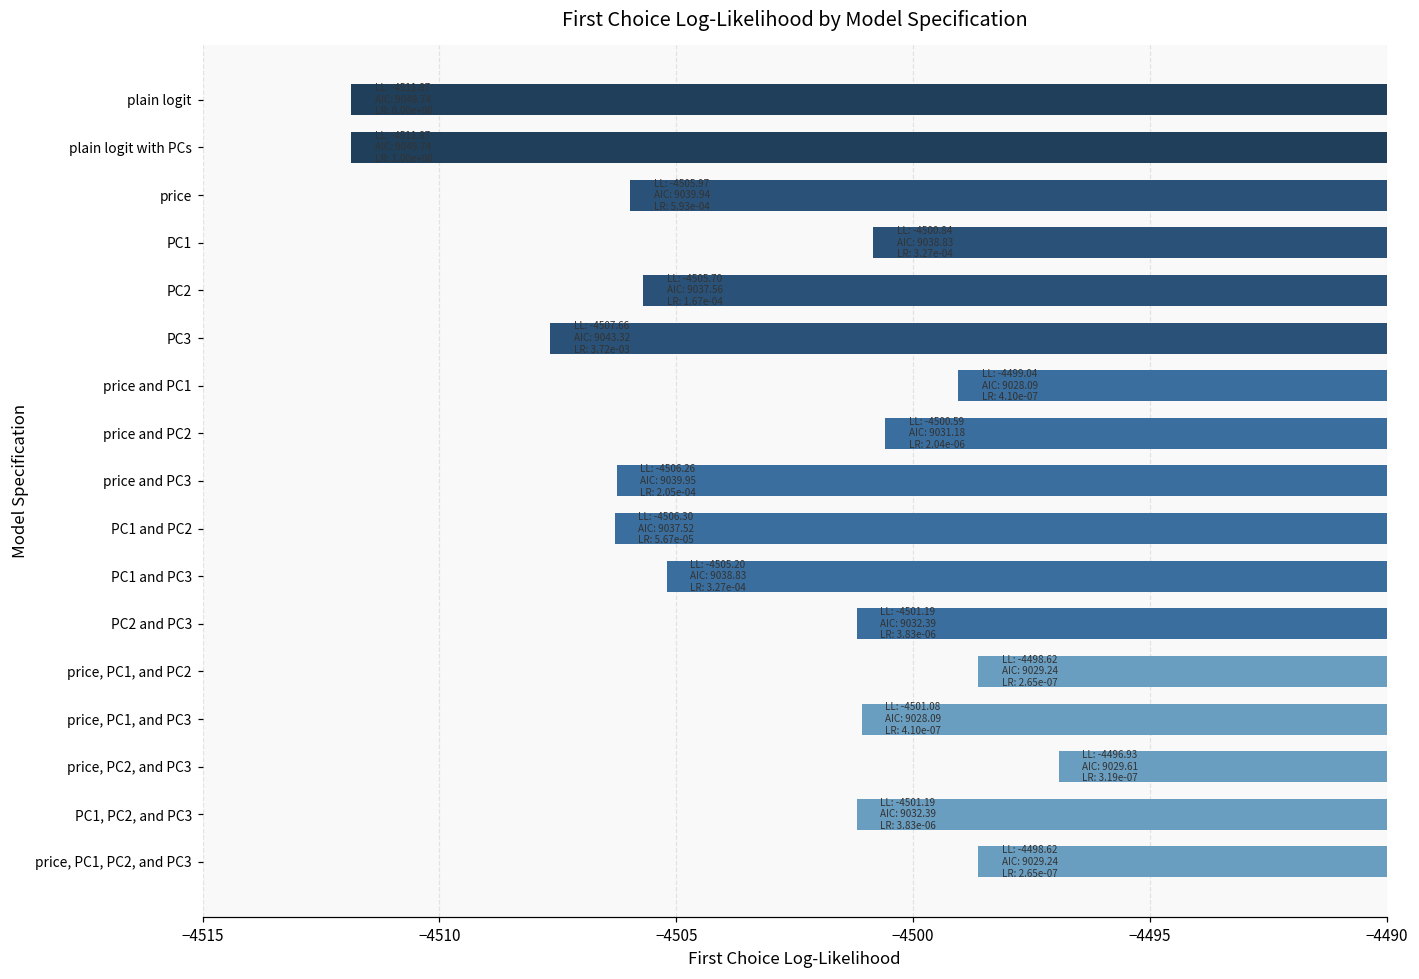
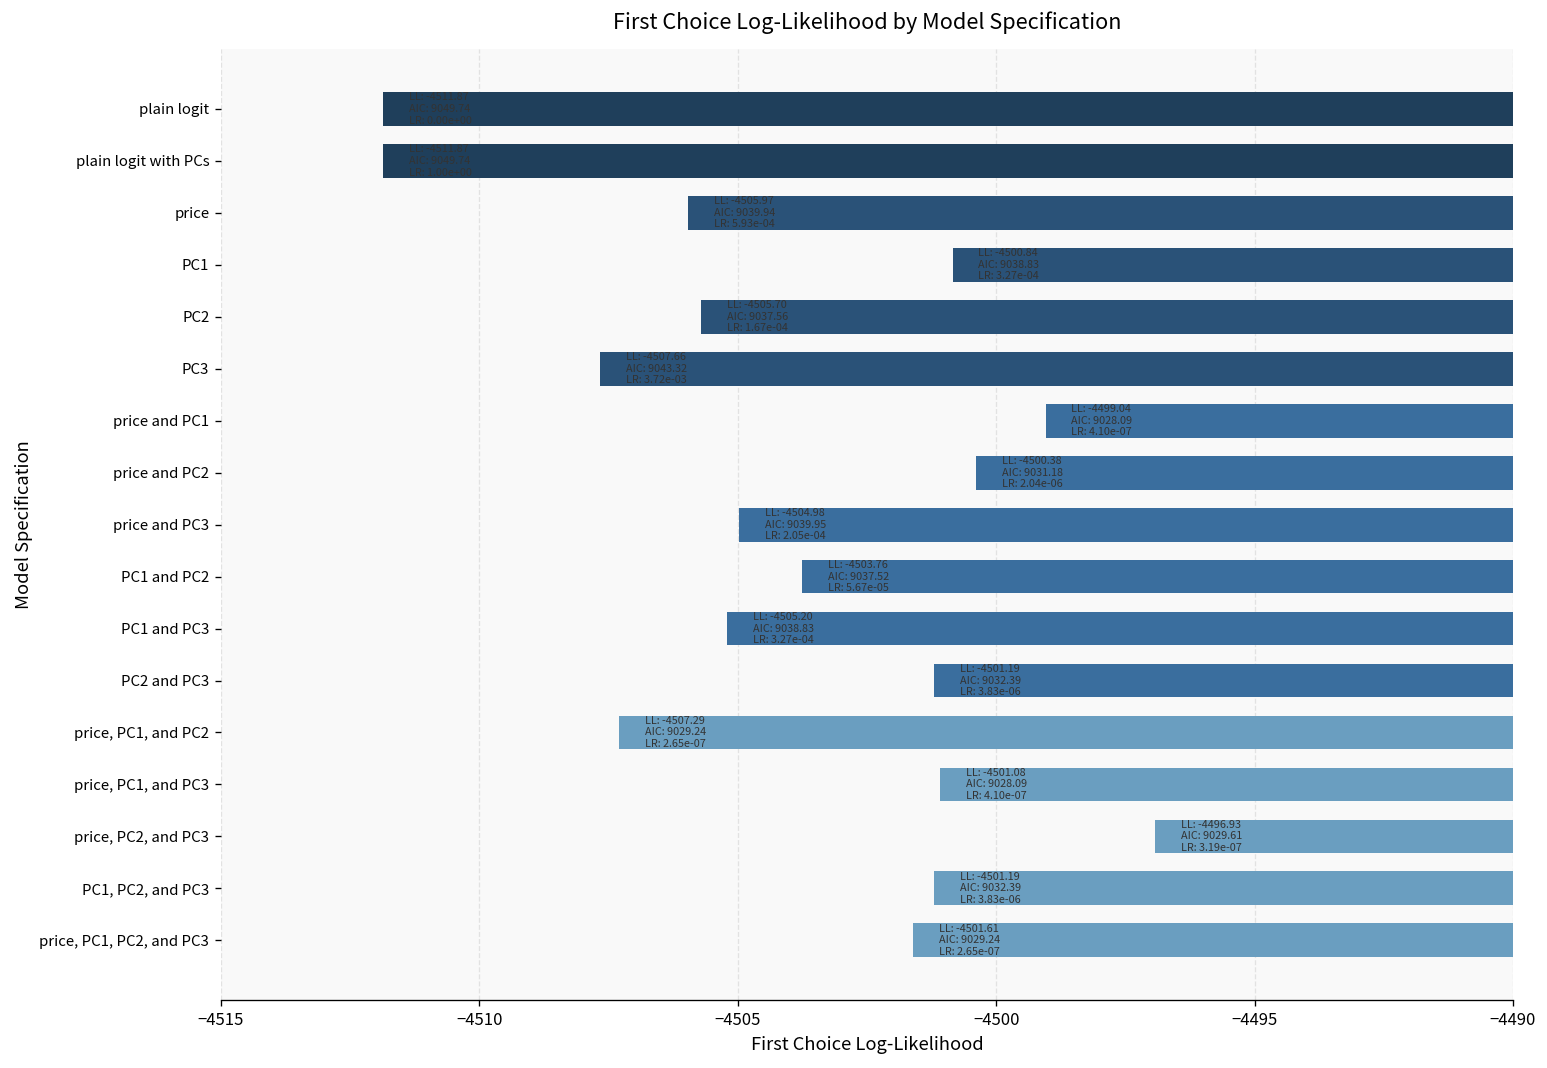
price and PC2: -4500.59 -> -4500.38
price and PC3: -4506.26 -> -4504.98
PC1 and PC2: -4506.30 -> -4503.76
price, PC1, and PC2: -4498.62 -> -4507.29
price, PC1, PC2, and PC3: -4498.62 -> -4501.61
